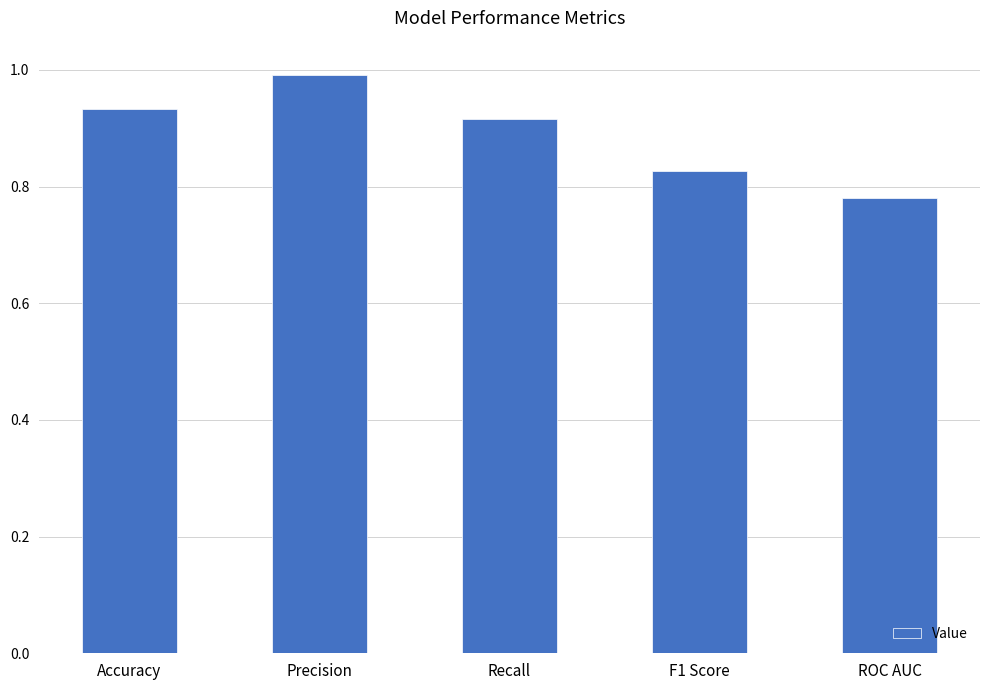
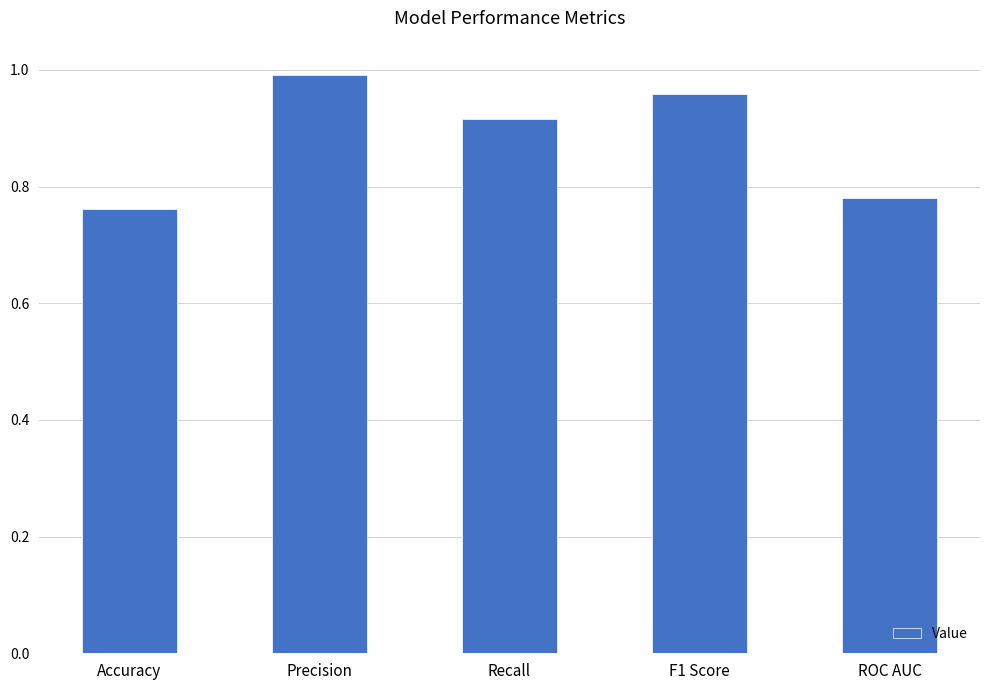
Accuracy: 0.93 -> 0.76
F1 Score: 0.83 -> 0.96
